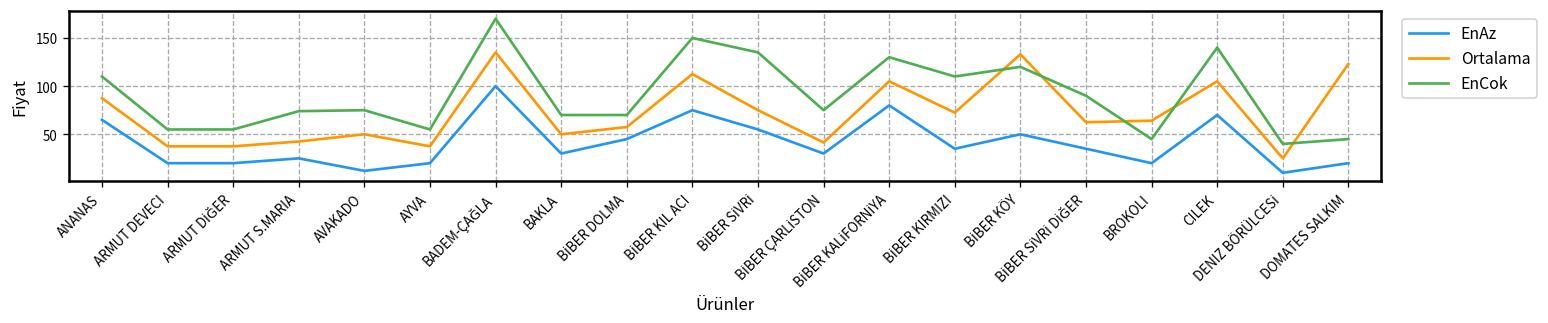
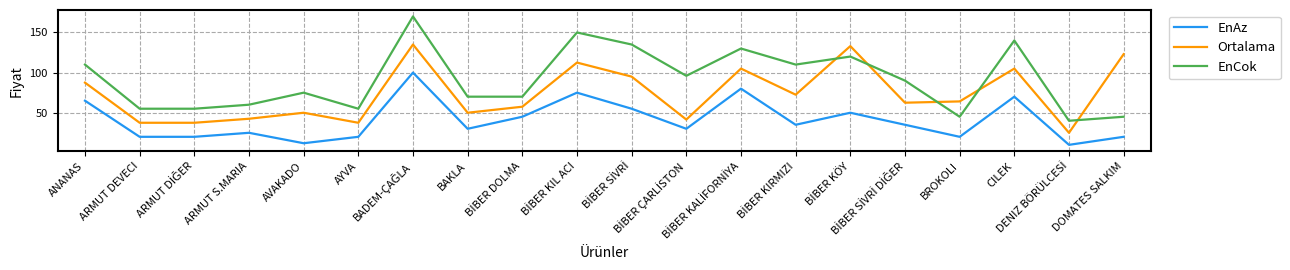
EnCok, ARMUT S.MARIA: 70 -> 60
Ortalama, BİBER SİVRİ: 80 -> 100
EnCok, BİBER ÇARLİSTON: 80 -> 100
